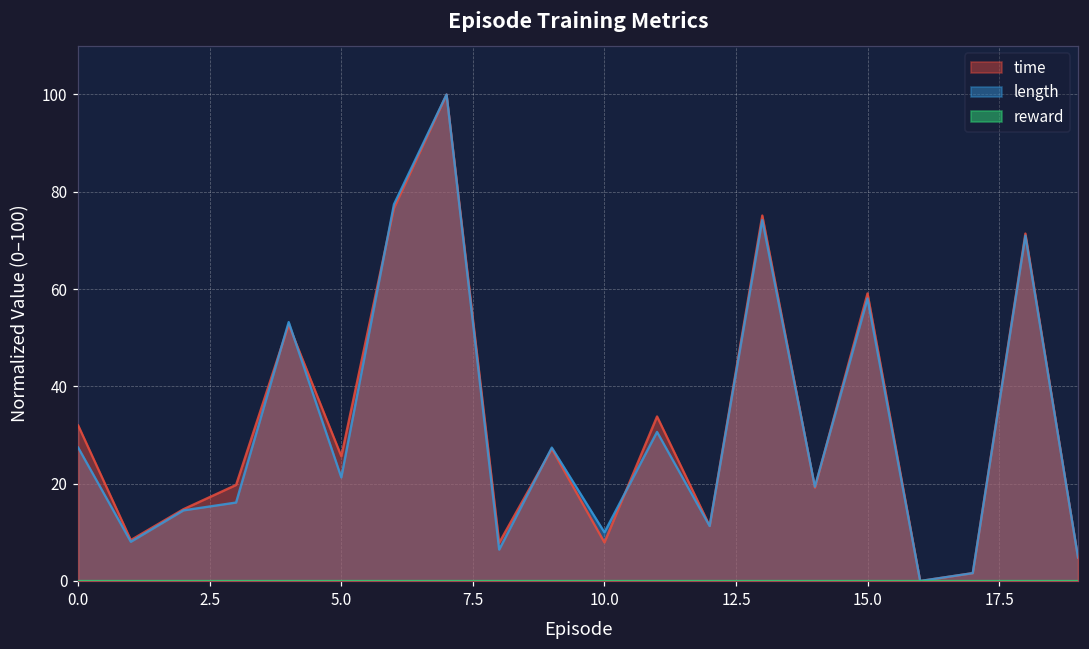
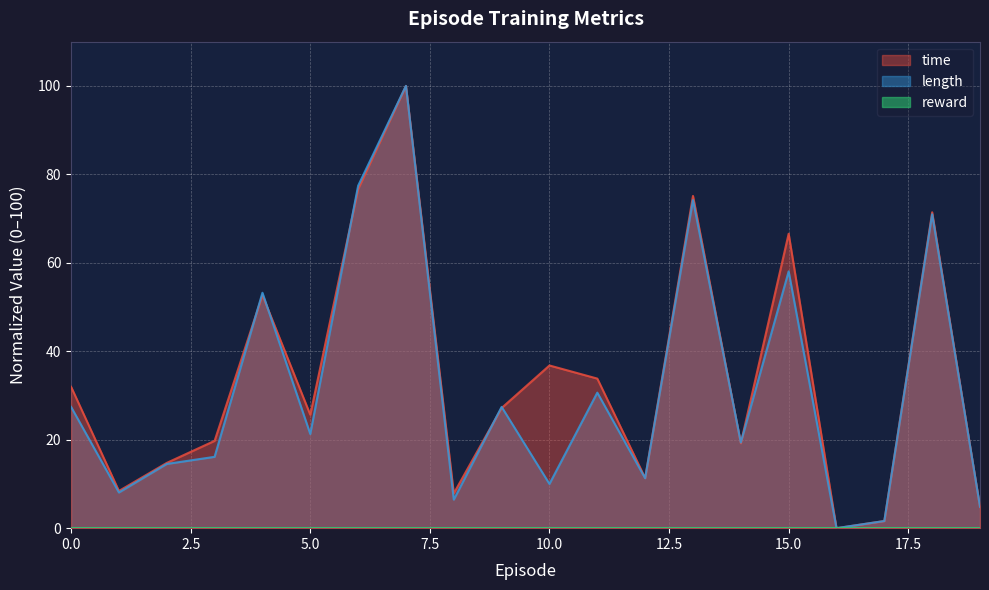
time, 10.0: 8 -> 37
time, 15.0: 59 -> 67
